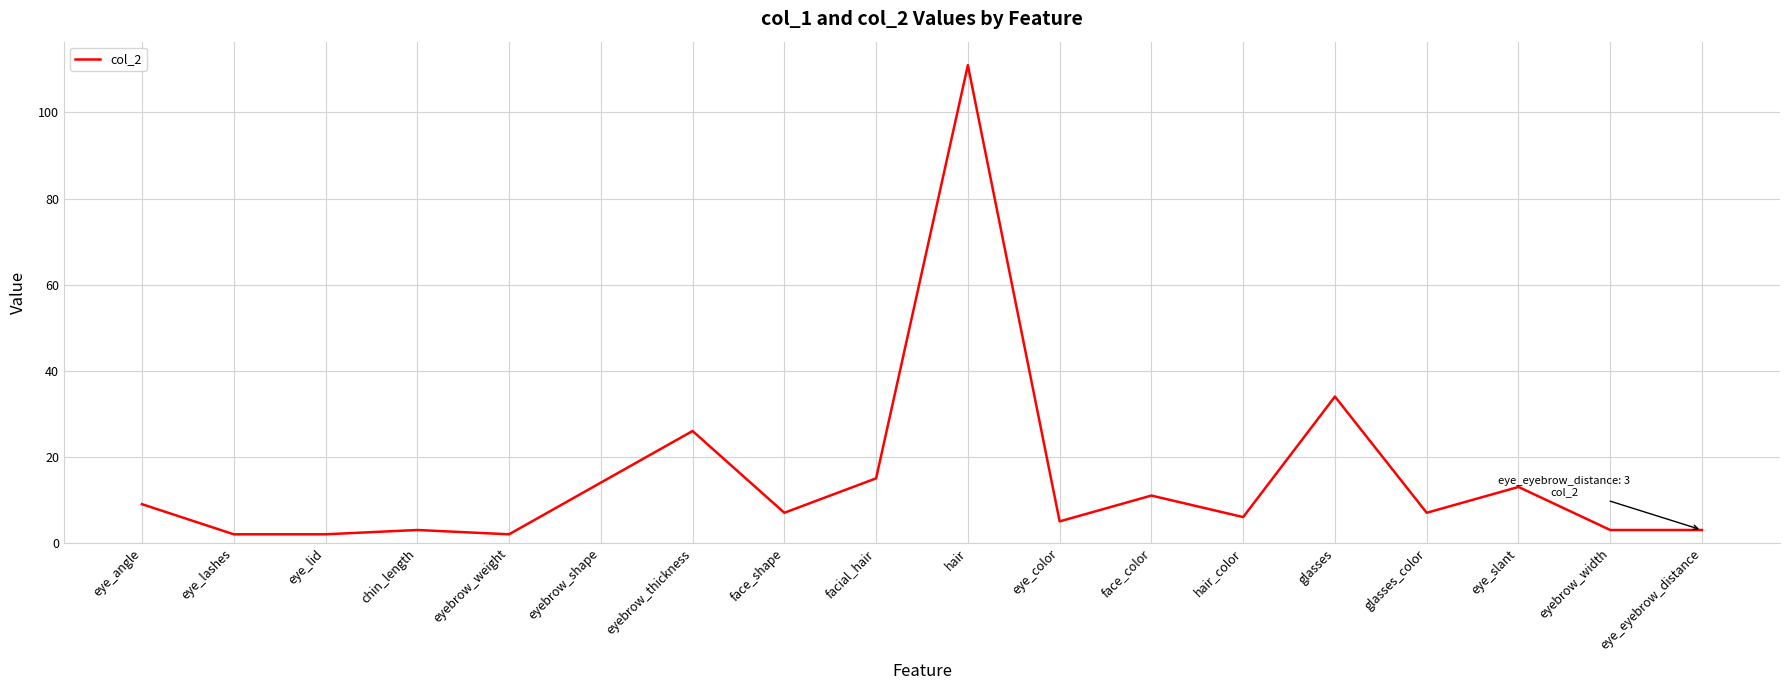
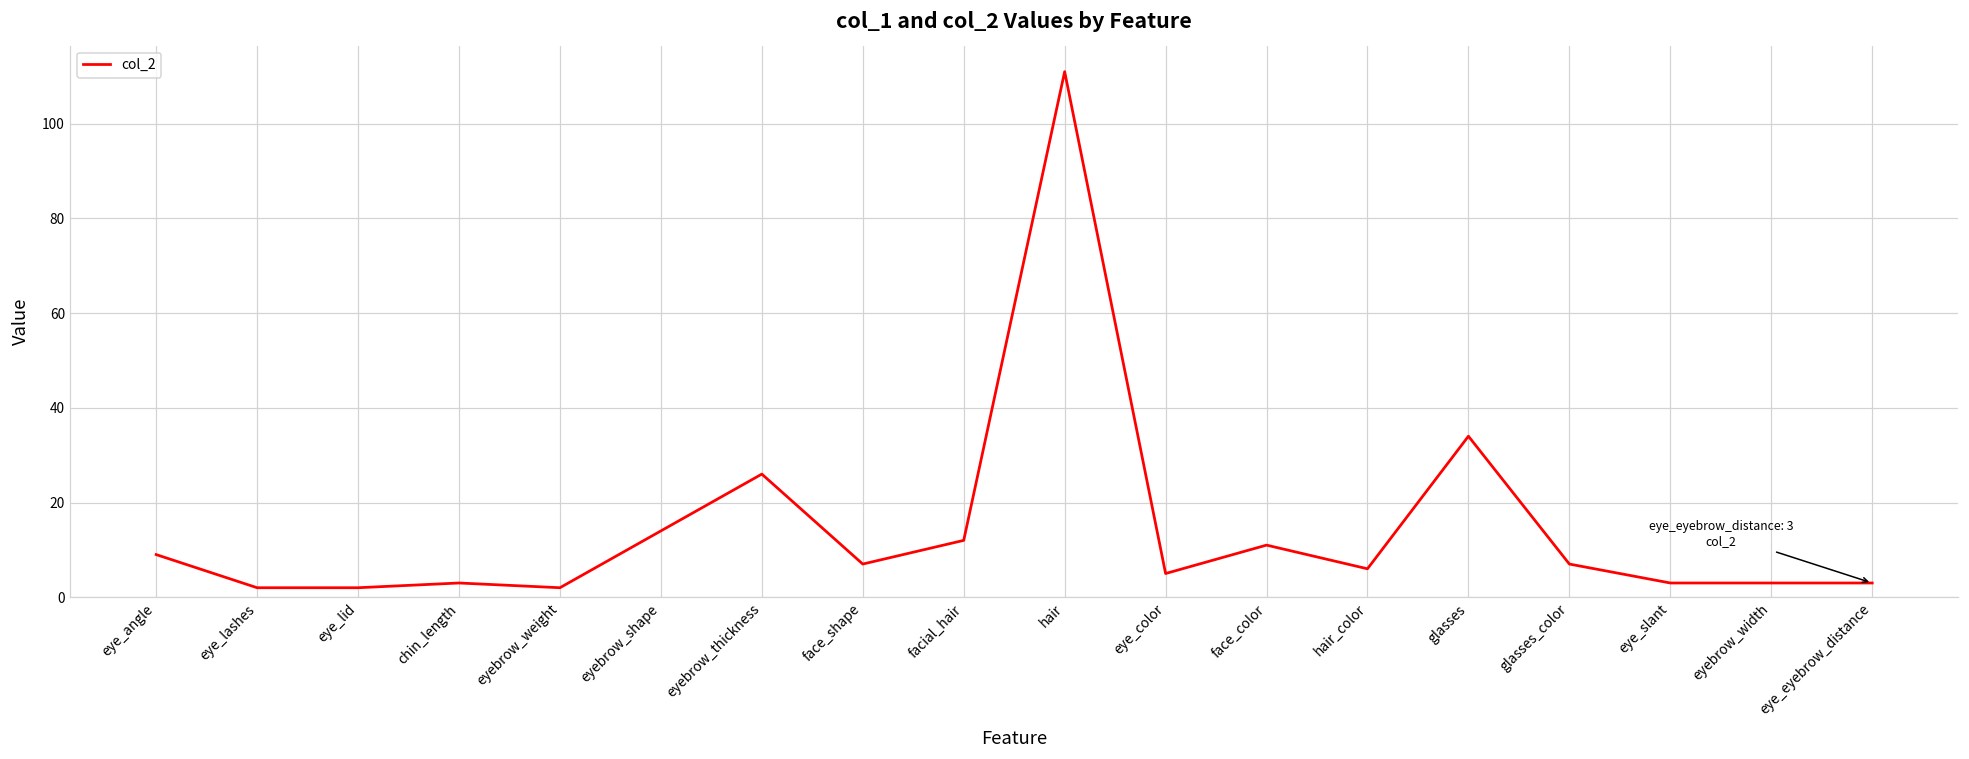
facial_hair: 15 -> 12
eye_slant: 13 -> 3
